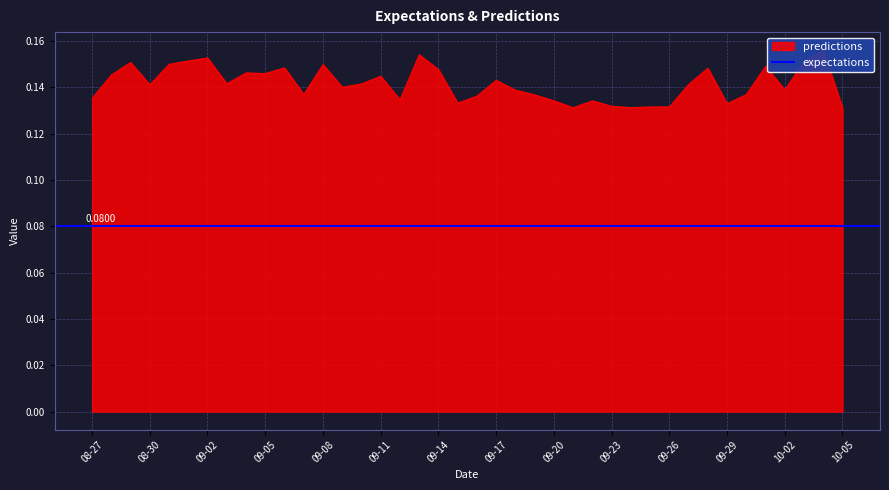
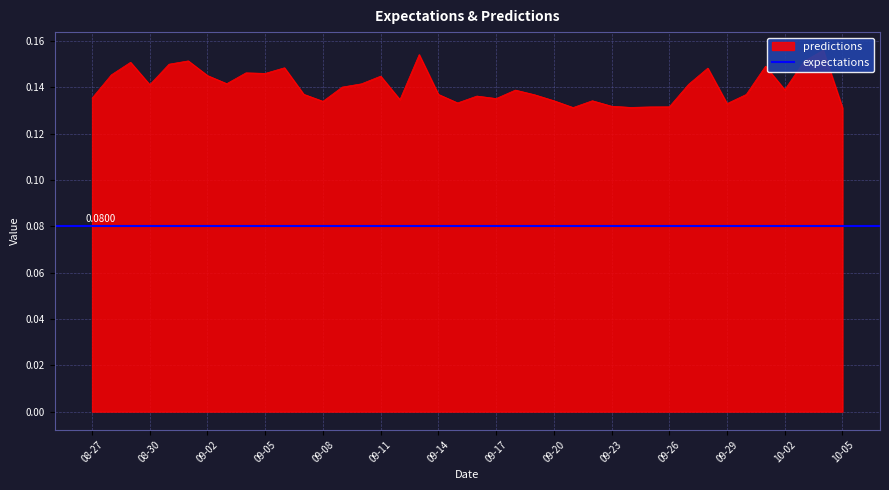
09-02: 0.153 -> 0.145
09-08: 0.150 -> 0.134
09-14: 0.148 -> 0.137
09-17: 0.143 -> 0.135
